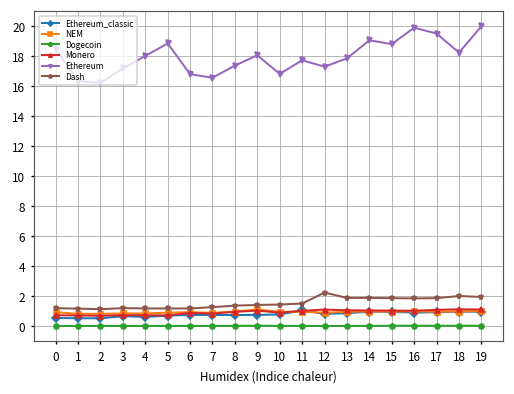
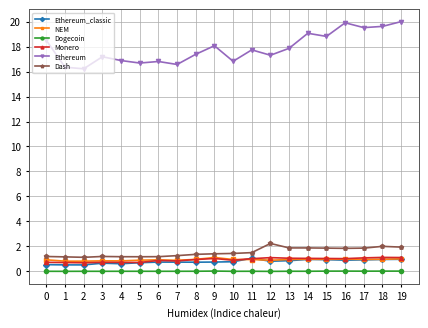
Ethereum, 4: 18.0 -> 16.9
Ethereum, 5: 18.9 -> 16.7
Ethereum, 18: 18.2 -> 19.6
